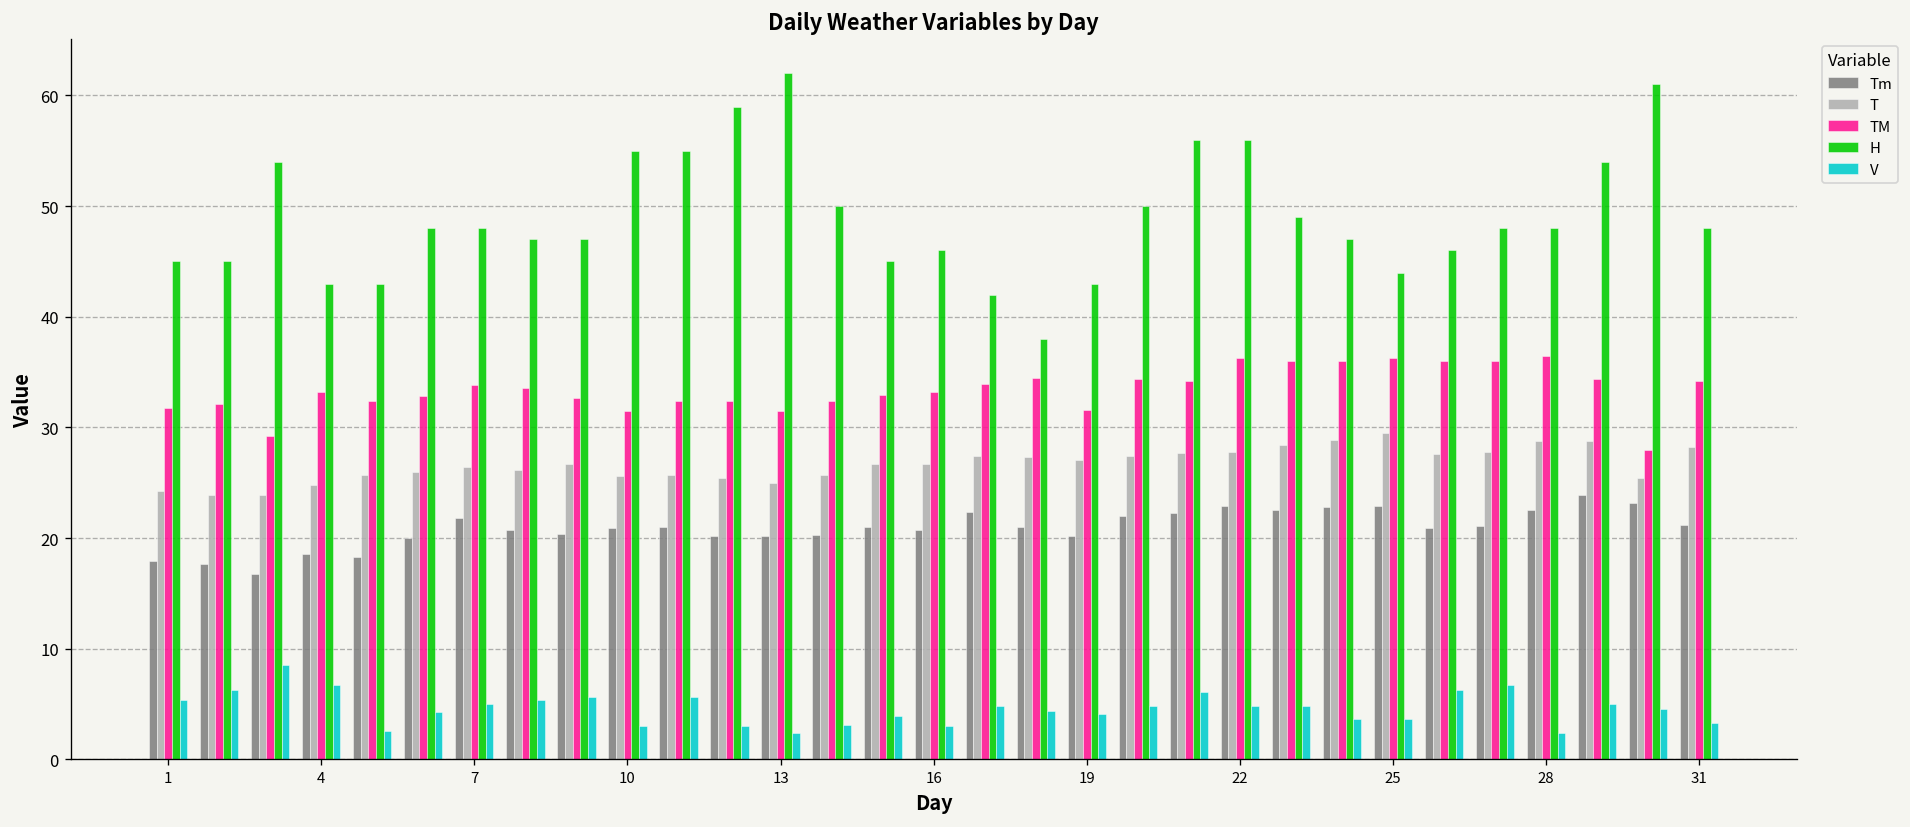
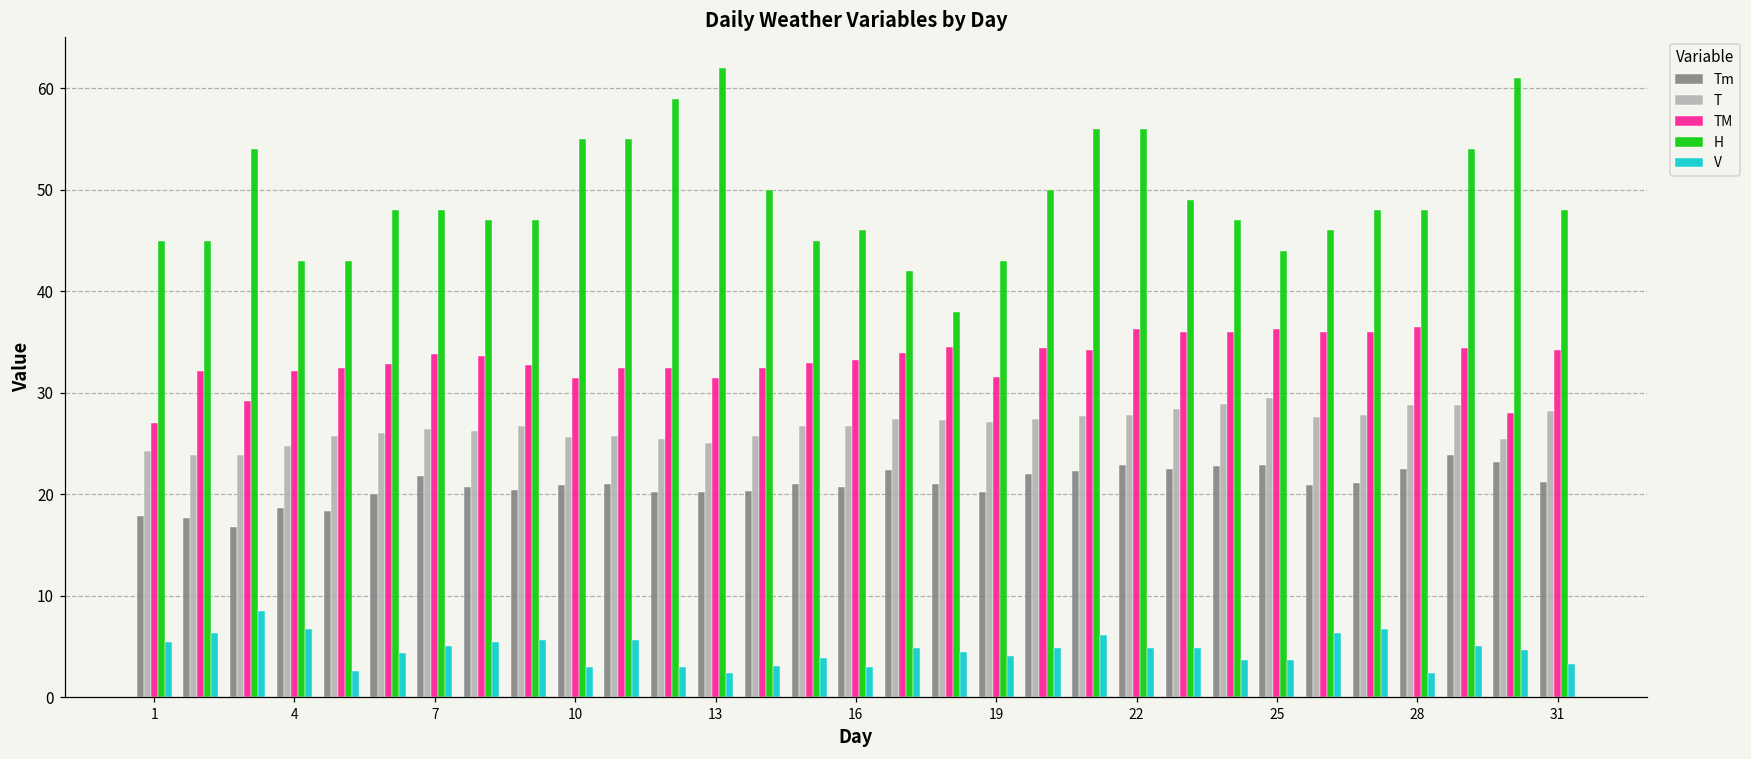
TM, 1: 32 -> 27
TM, 4: 33 -> 32
